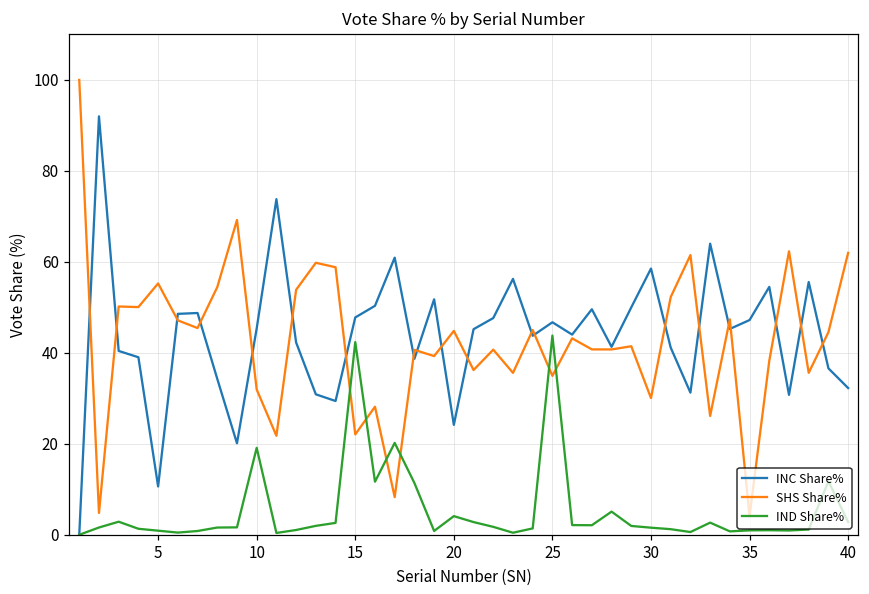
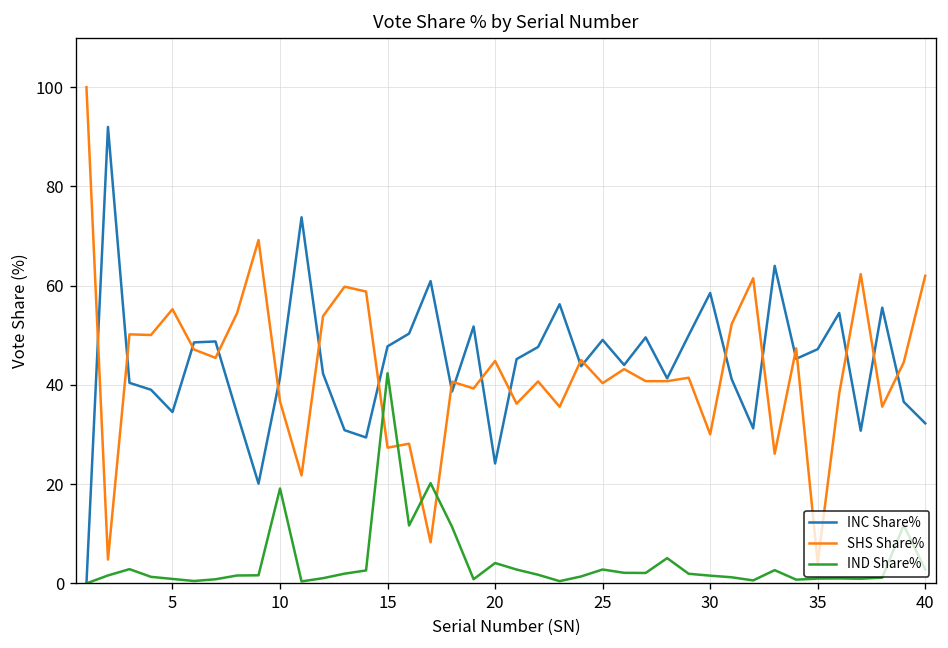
INC Share%, 5: 11 -> 35
INC Share%, 10: 45 -> 42
SHS Share%, 10: 32 -> 37
SHS Share%, 15: 22 -> 27
INC Share%, 25: 47 -> 49
SHS Share%, 25: 35 -> 40
IND Share%, 25: 44 -> 3
